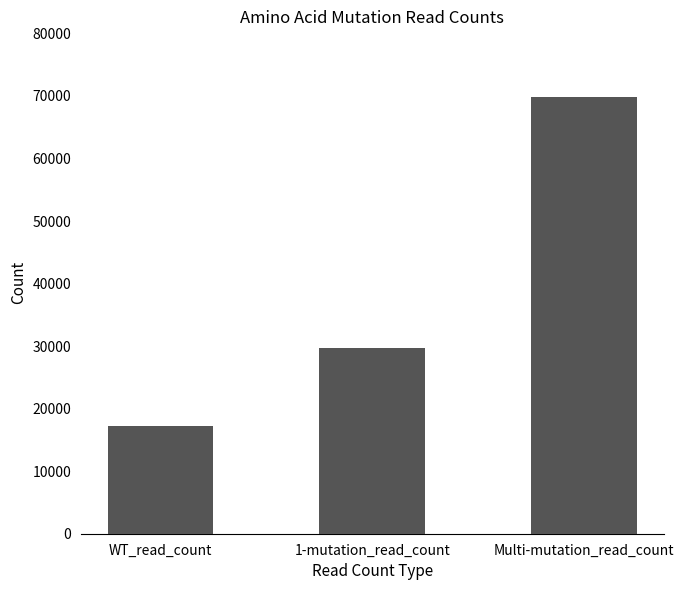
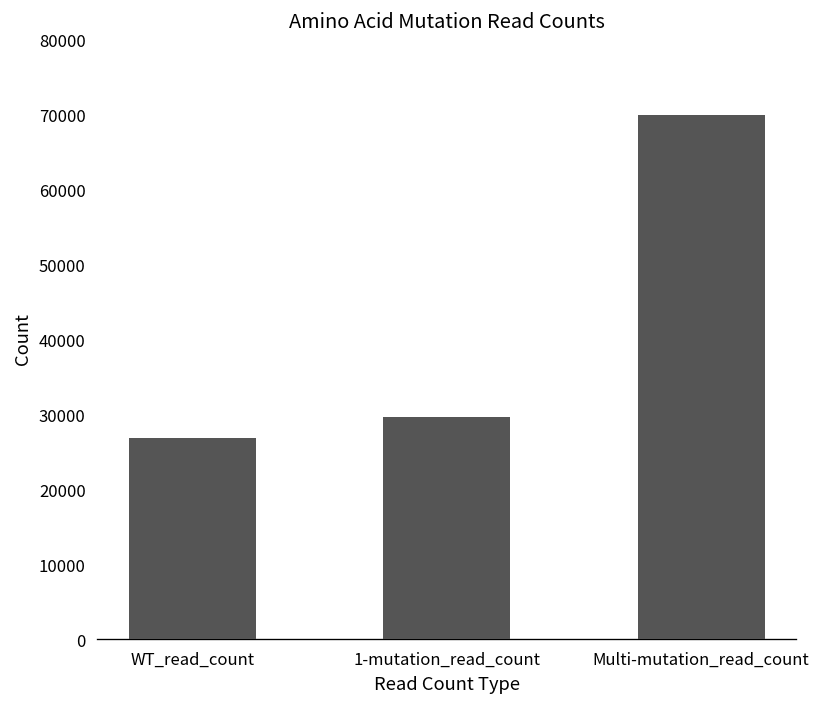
WT_read_count: 17000 -> 27000
